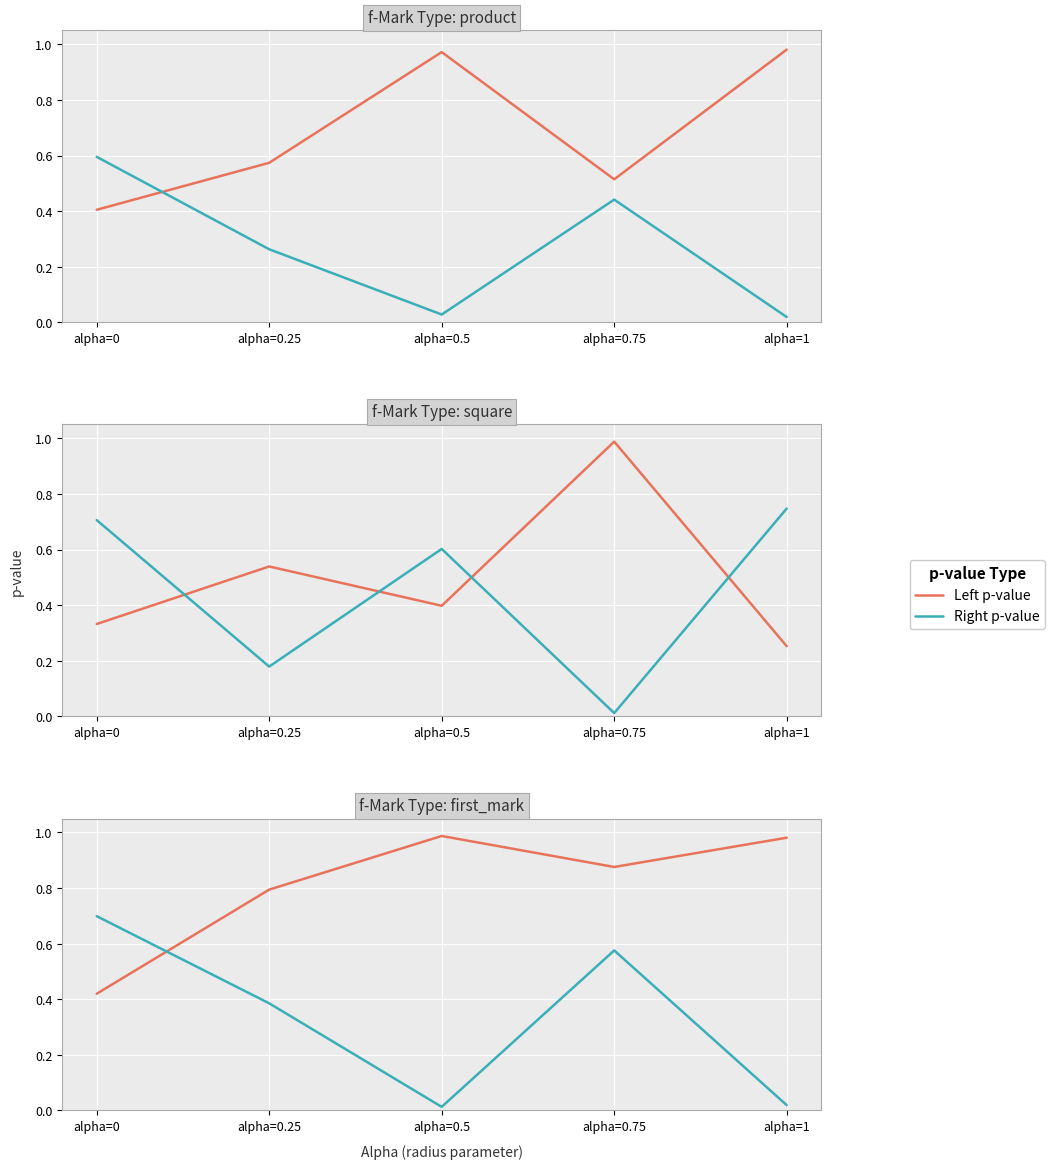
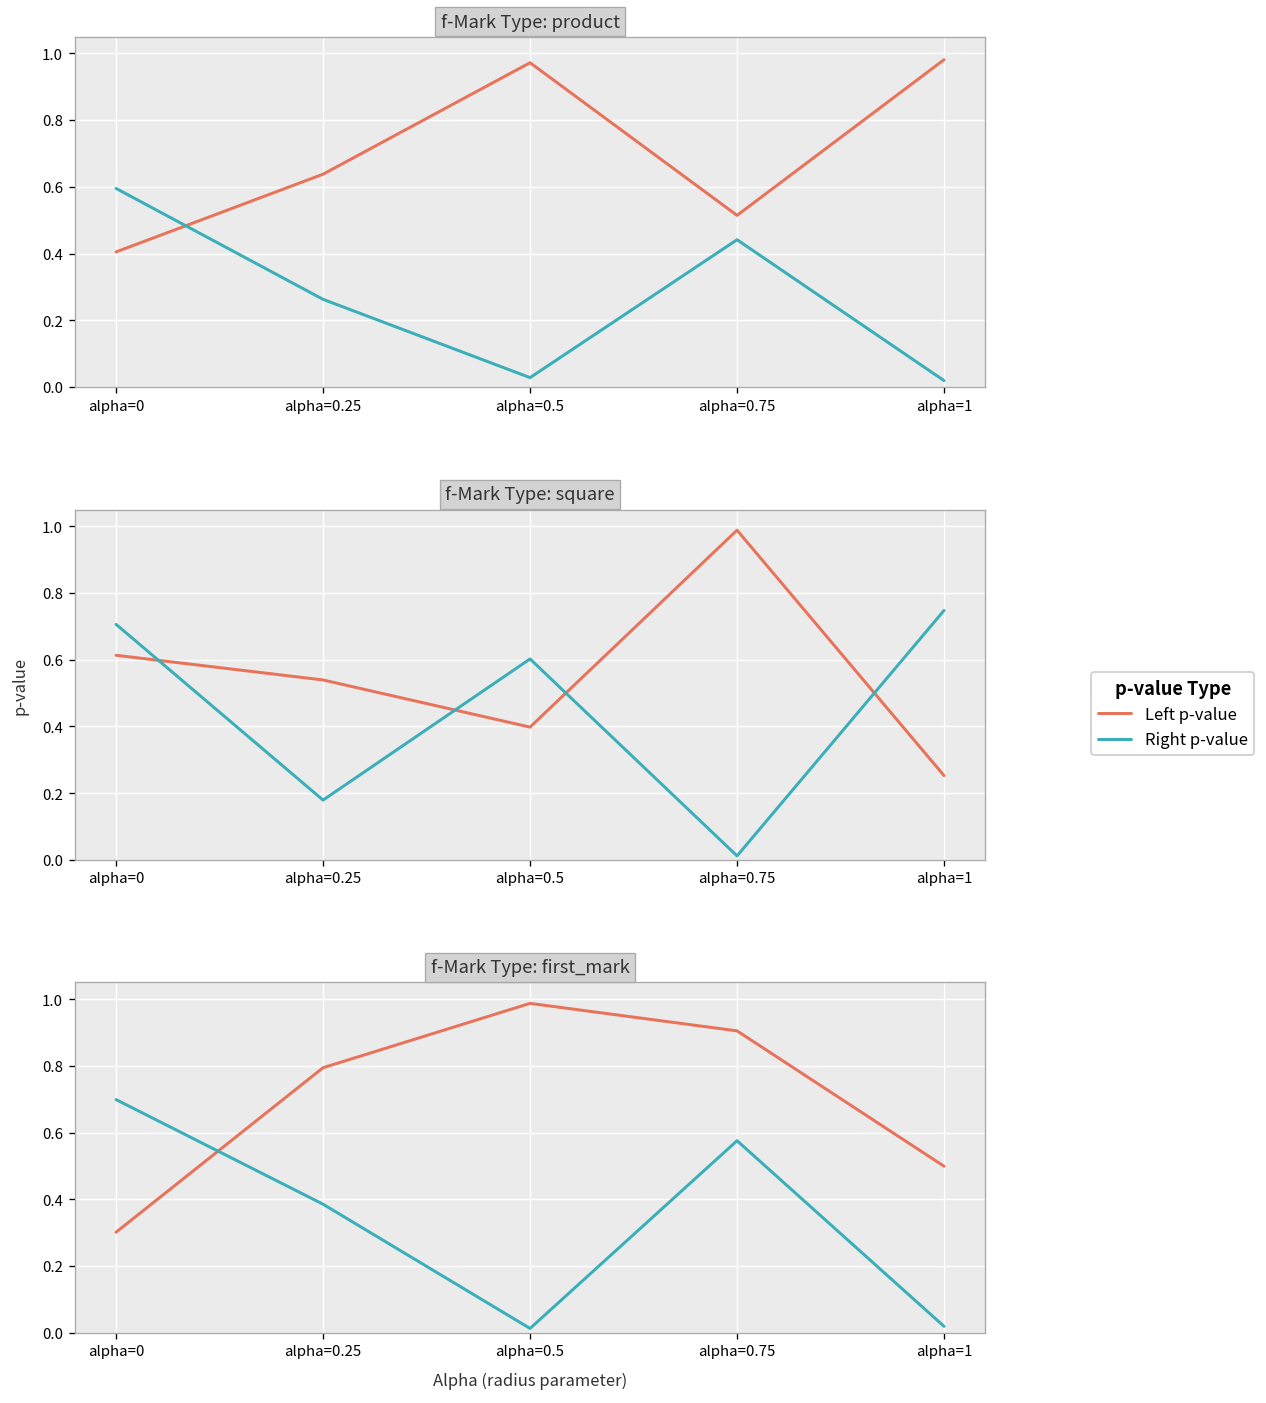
f-Mark Type: product, Left p-value, alpha=0.25: 0.57 -> 0.64
f-Mark Type: square, Left p-value, alpha=0: 0.33 -> 0.61
f-Mark Type: first_mark, Left p-value, alpha=0: 0.42 -> 0.30
f-Mark Type: first_mark, Left p-value, alpha=0.75: 0.88 -> 0.90
f-Mark Type: first_mark, Left p-value, alpha=1: 0.98 -> 0.50
